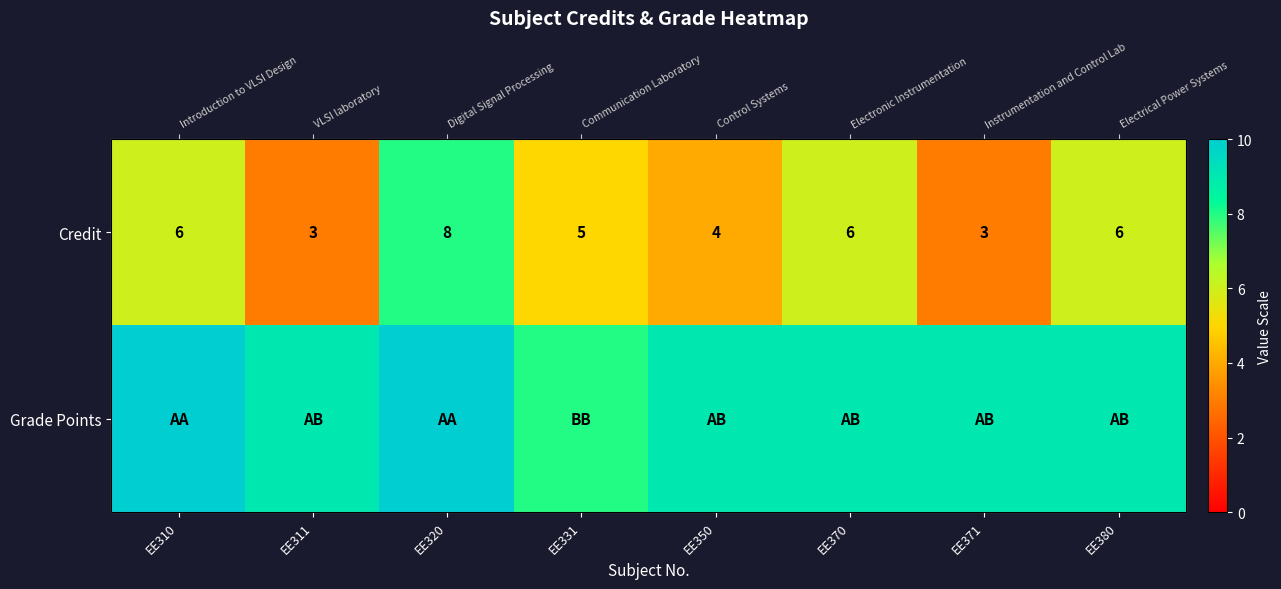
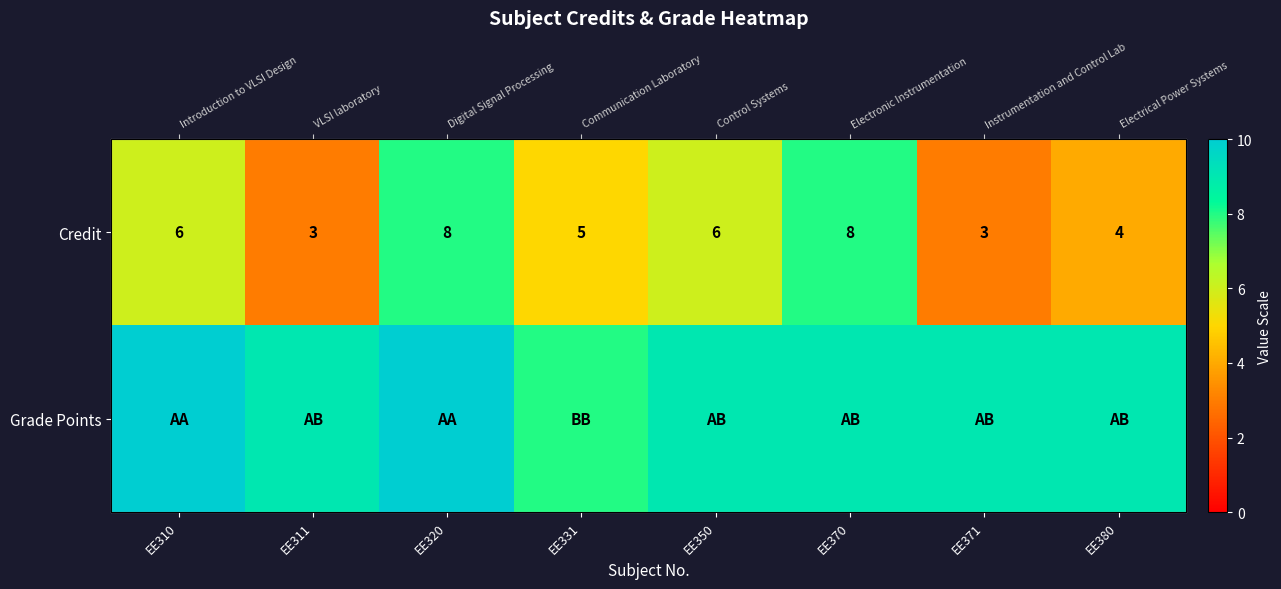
Credit, EE350: 4 -> 6
Credit, EE370: 6 -> 8
Credit, EE380: 6 -> 4
